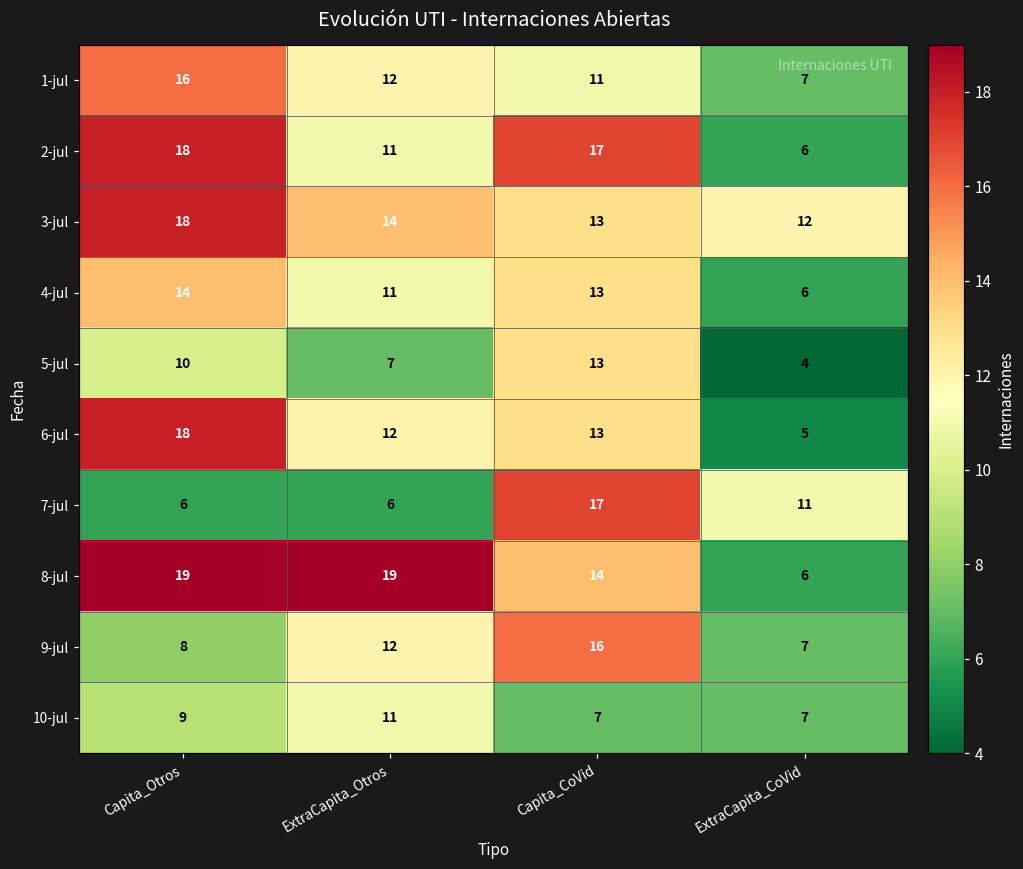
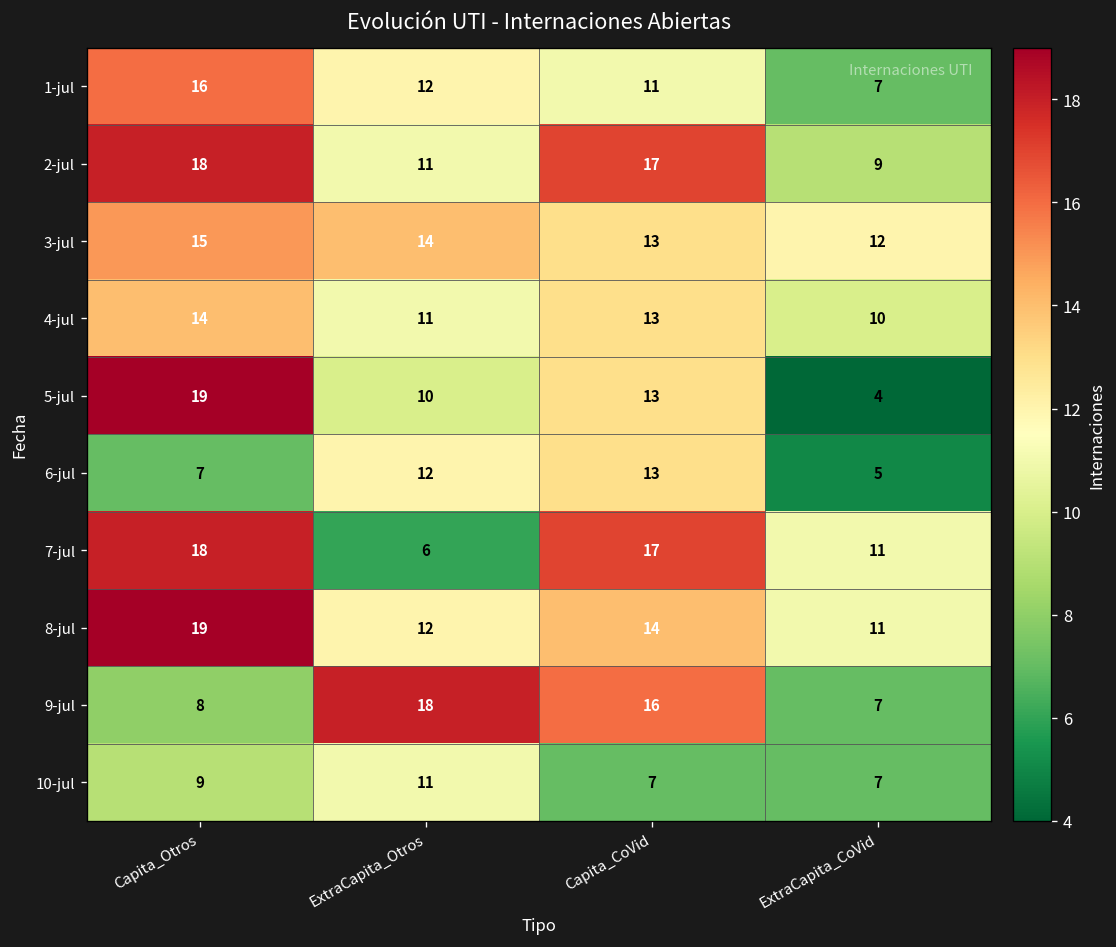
2-jul, ExtraCapita_CoVid: 6 -> 9
3-jul, Capita_Otros: 18 -> 15
4-jul, ExtraCapita_CoVid: 6 -> 10
5-jul, Capita_Otros: 10 -> 19
5-jul, ExtraCapita_Otros: 7 -> 10
6-jul, Capita_Otros: 18 -> 7
7-jul, Capita_Otros: 6 -> 18
8-jul, ExtraCapita_Otros: 19 -> 12
8-jul, ExtraCapita_CoVid: 6 -> 11
9-jul, ExtraCapita_Otros: 12 -> 18
